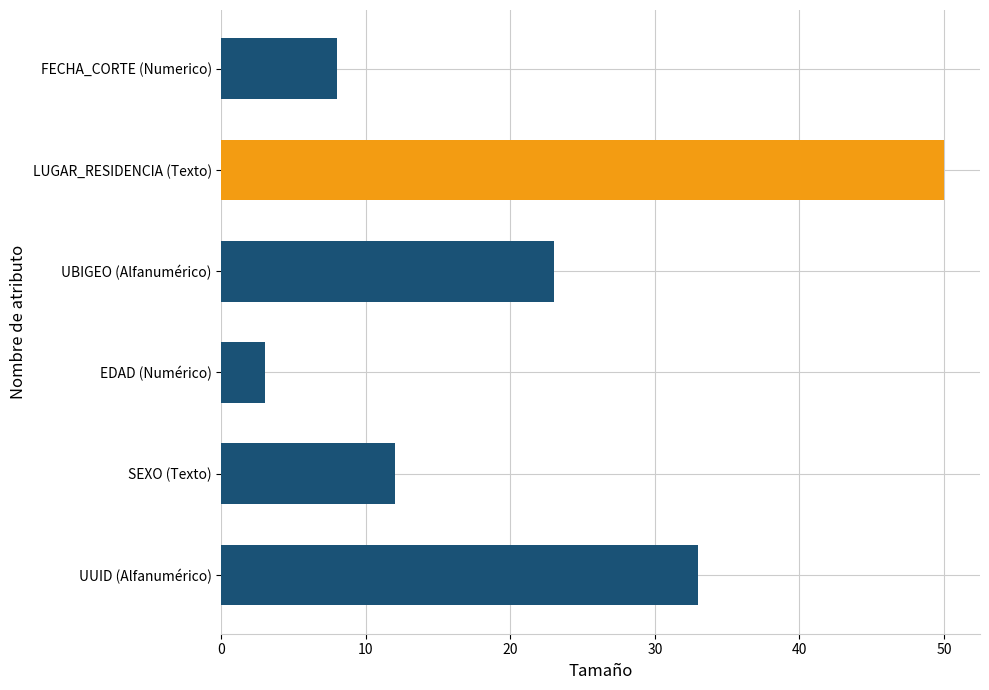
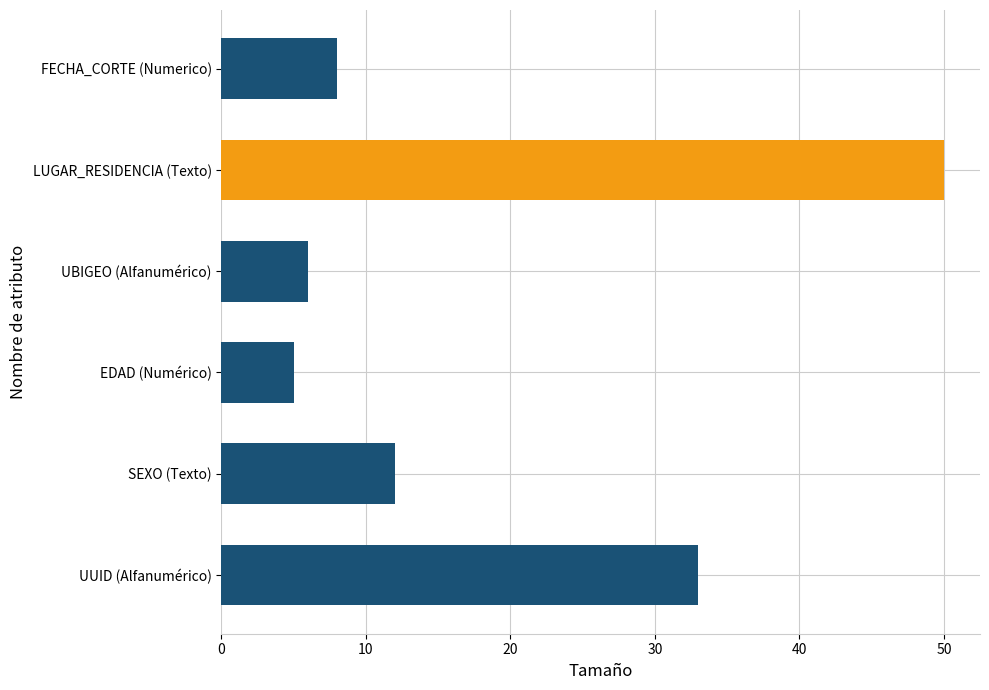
UBIGEO (Alfanumérico): 23 -> 6
EDAD (Numérico): 3 -> 5
